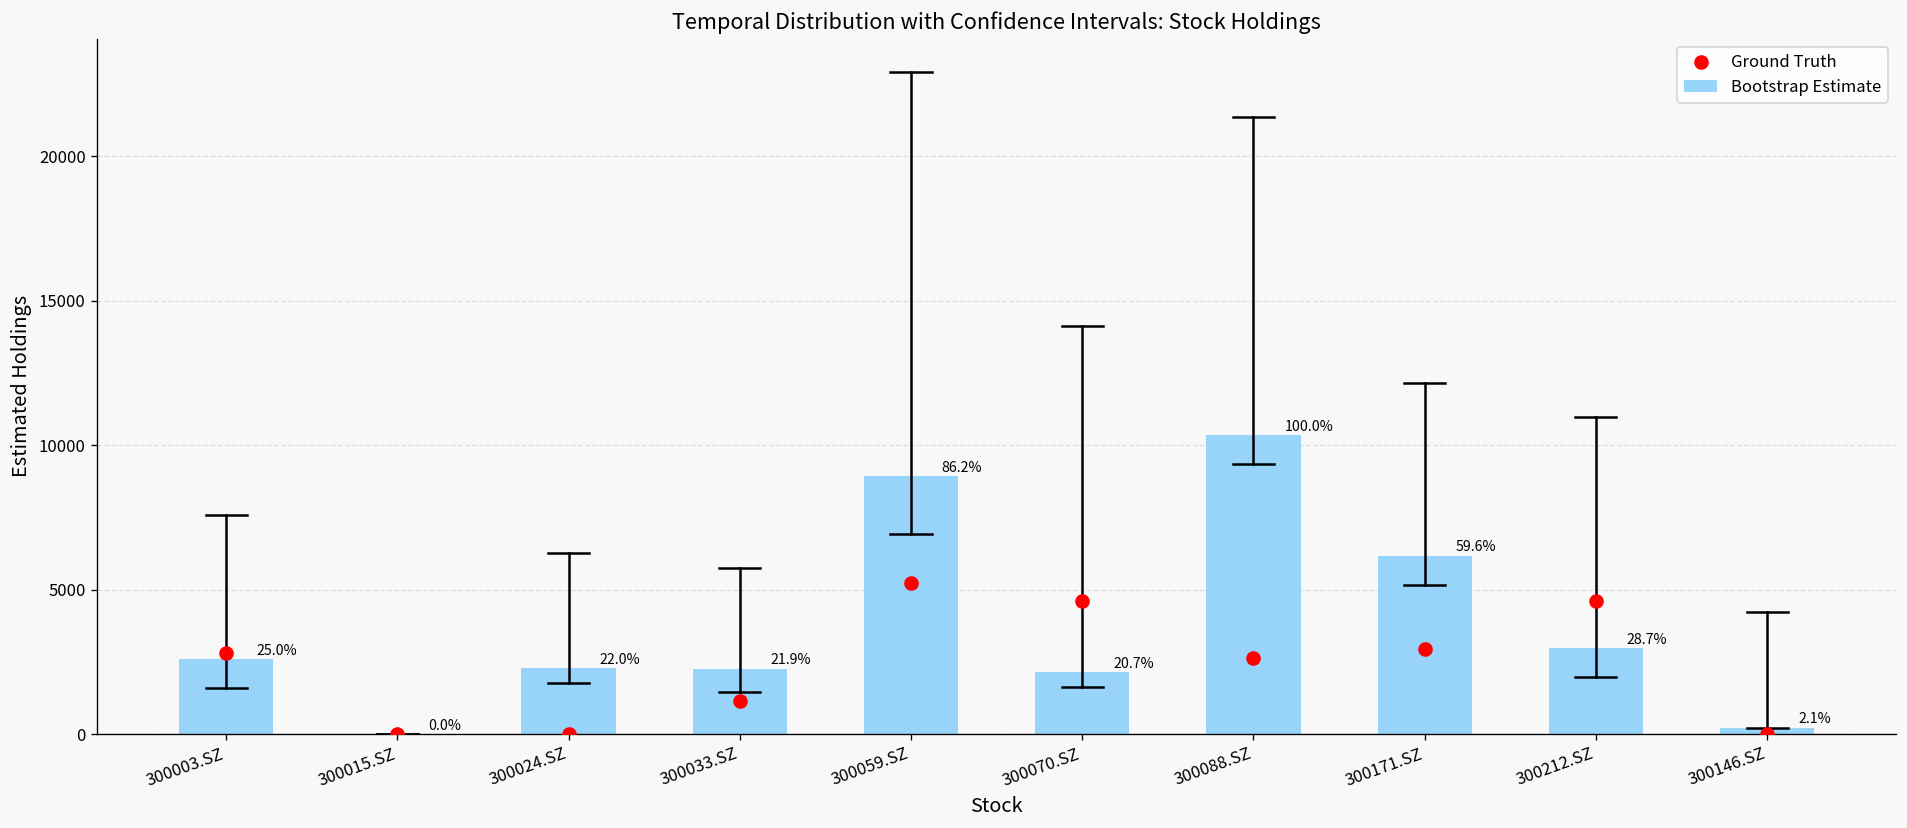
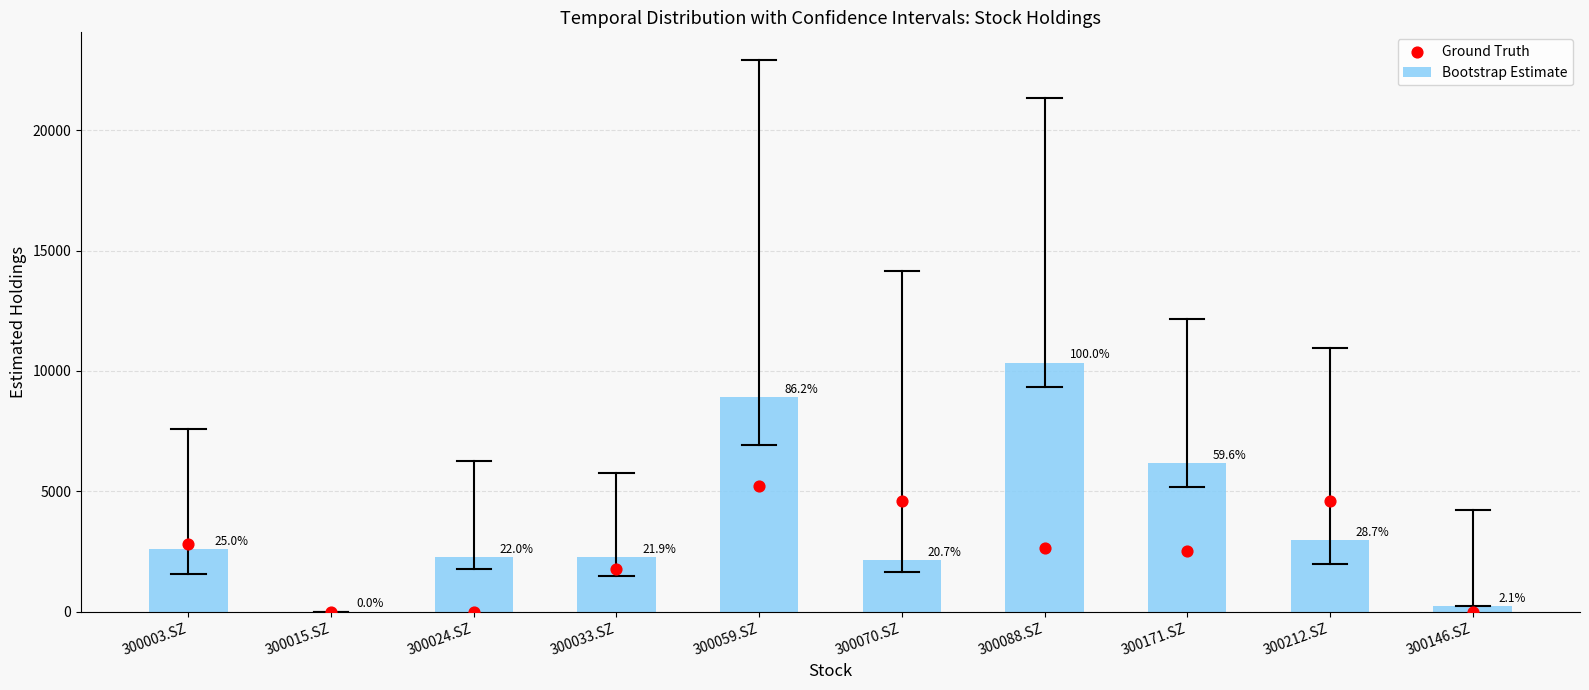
Ground Truth, 300033.SZ: 1200 -> 1800
Ground Truth, 300171.SZ: 2900 -> 2500
